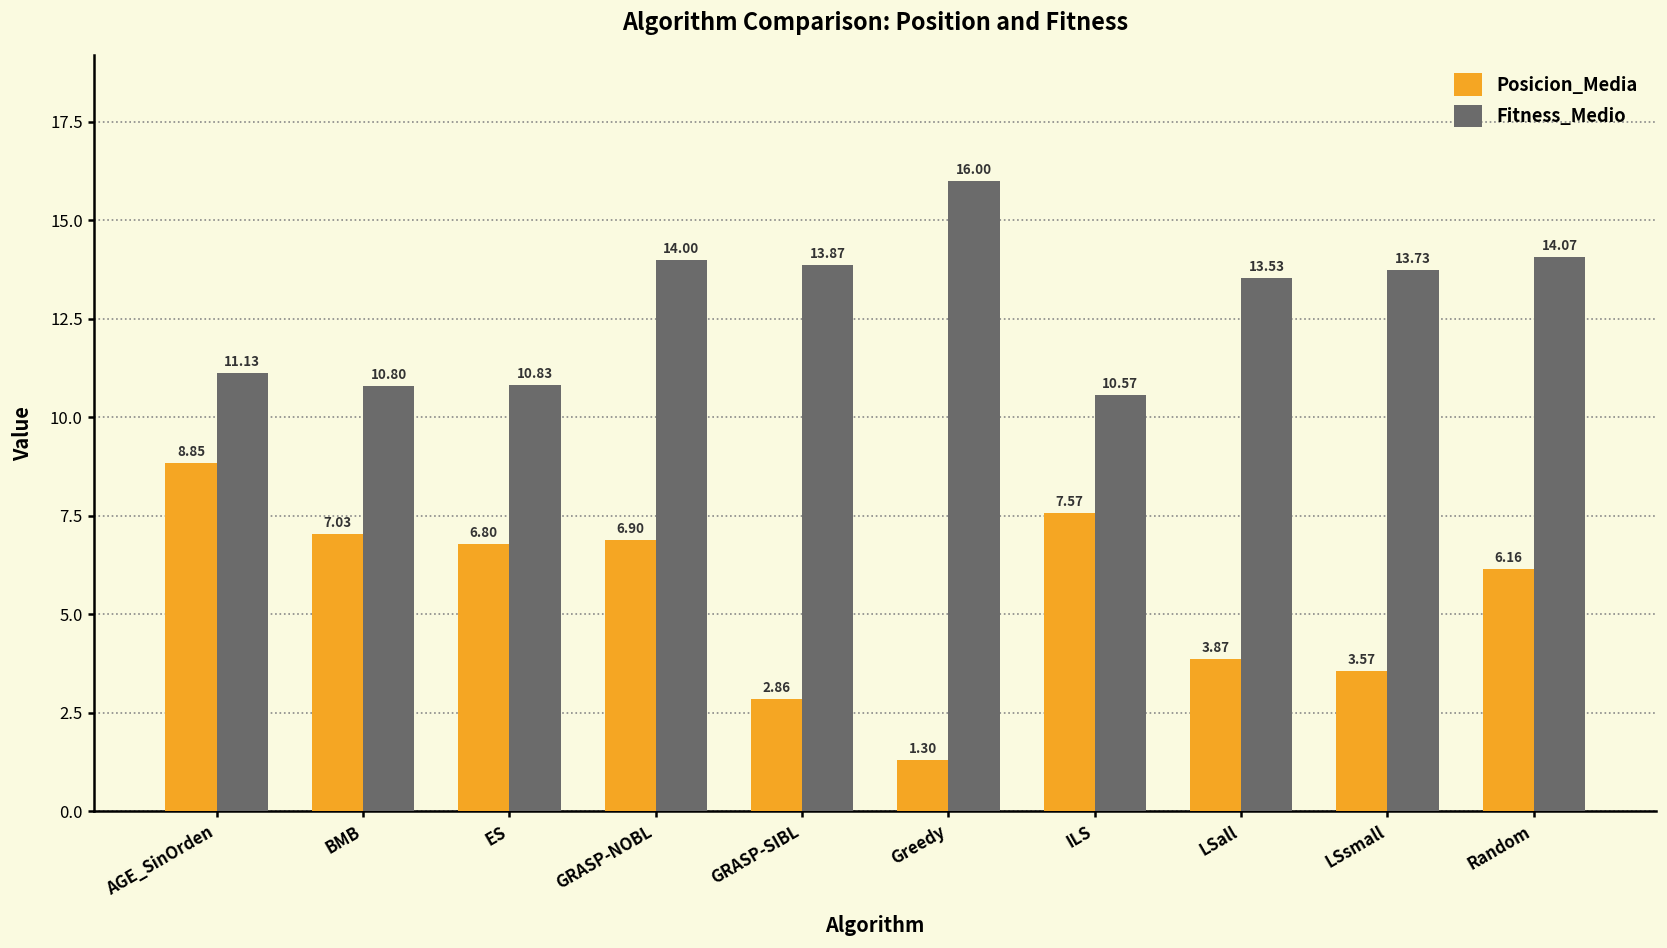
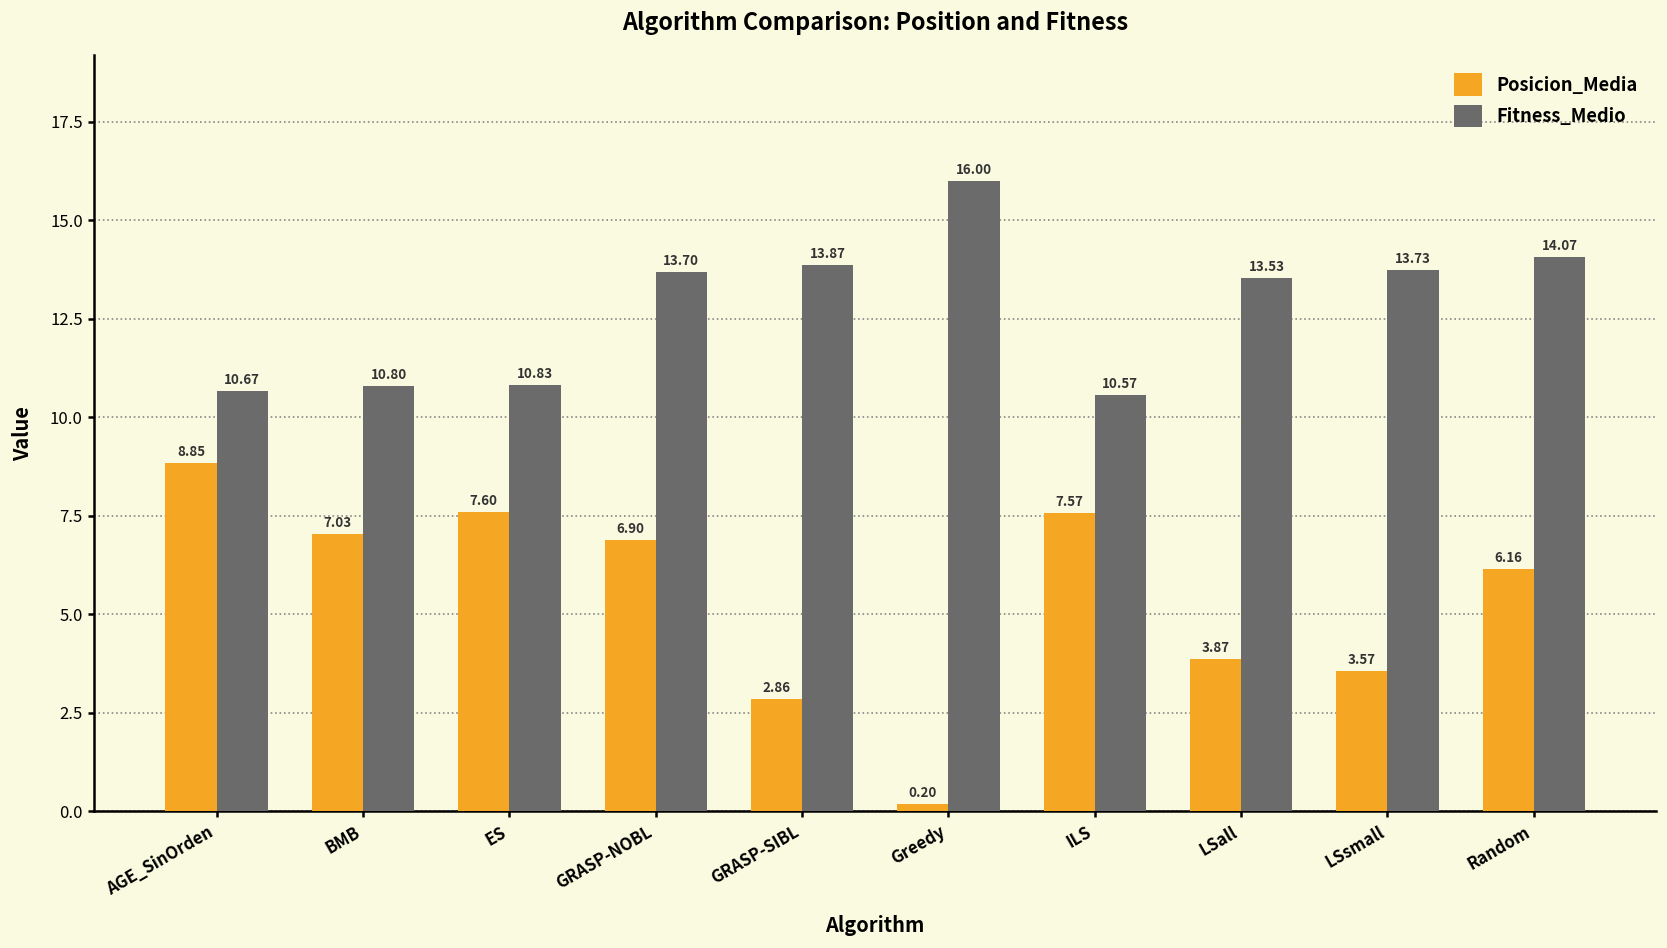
Fitness_Medio, AGE_SinOrden: 11.13 -> 10.67
Posicion_Media, ES: 6.80 -> 7.60
Fitness_Medio, GRASP-NOBL: 14.00 -> 13.70
Posicion_Media, Greedy: 1.30 -> 0.20
